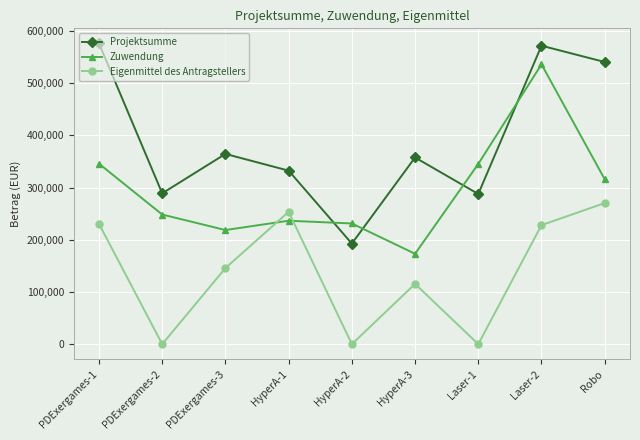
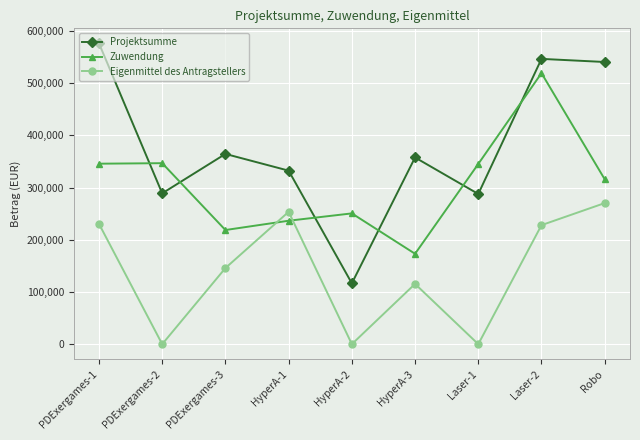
Zuwendung, PDExergames-2: 250,000 -> 350,000
Projektsumme, HyperA-2: 190,000 -> 120,000
Zuwendung, HyperA-2: 230,000 -> 250,000
Projektsumme, Laser-2: 570,000 -> 550,000
Zuwendung, Laser-2: 540,000 -> 520,000
